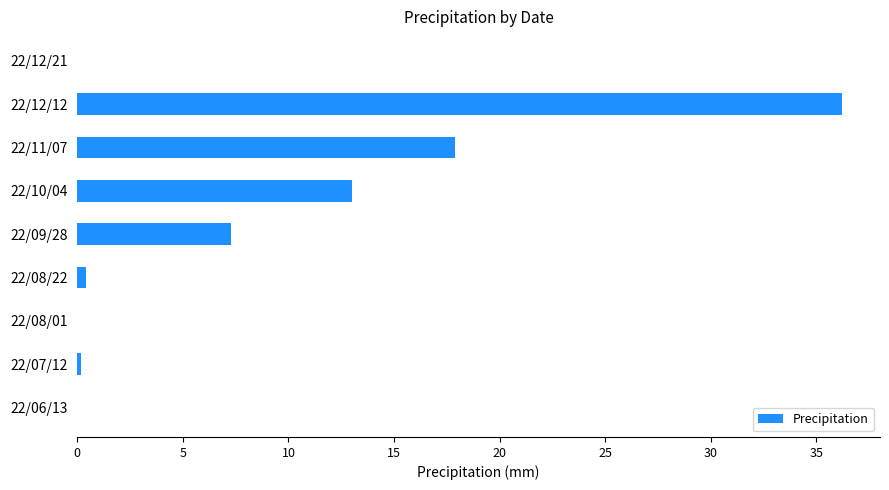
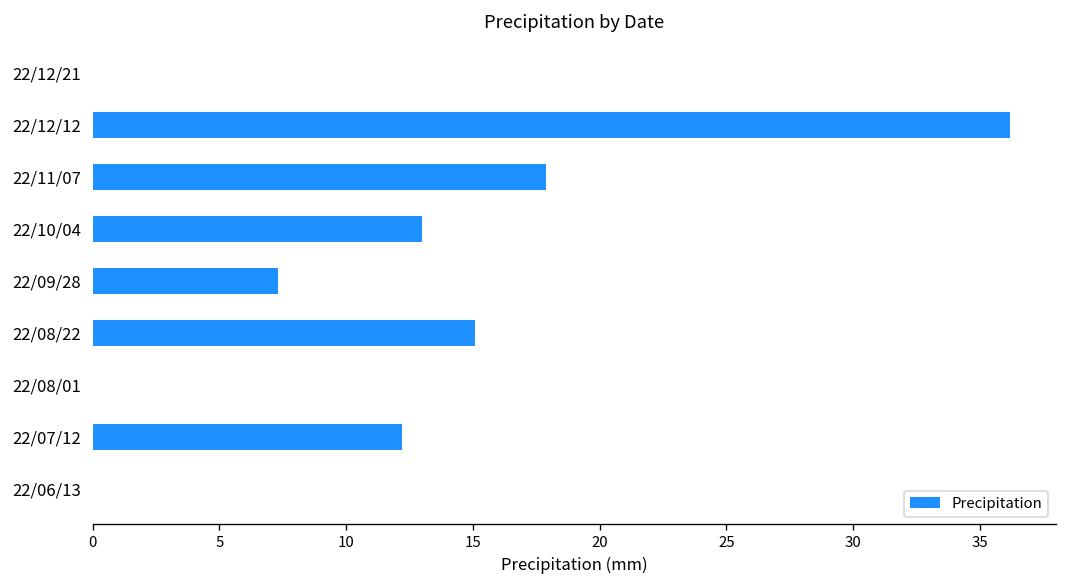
22/08/22: 0.4 -> 15.1
22/07/12: 0.2 -> 12.2
